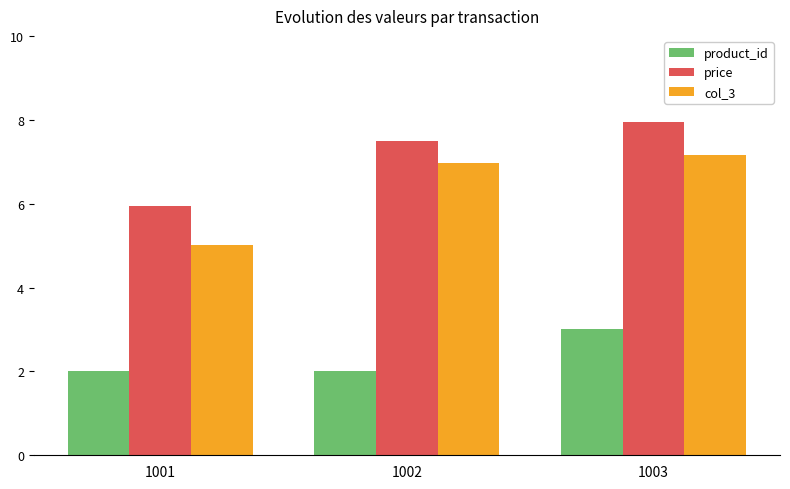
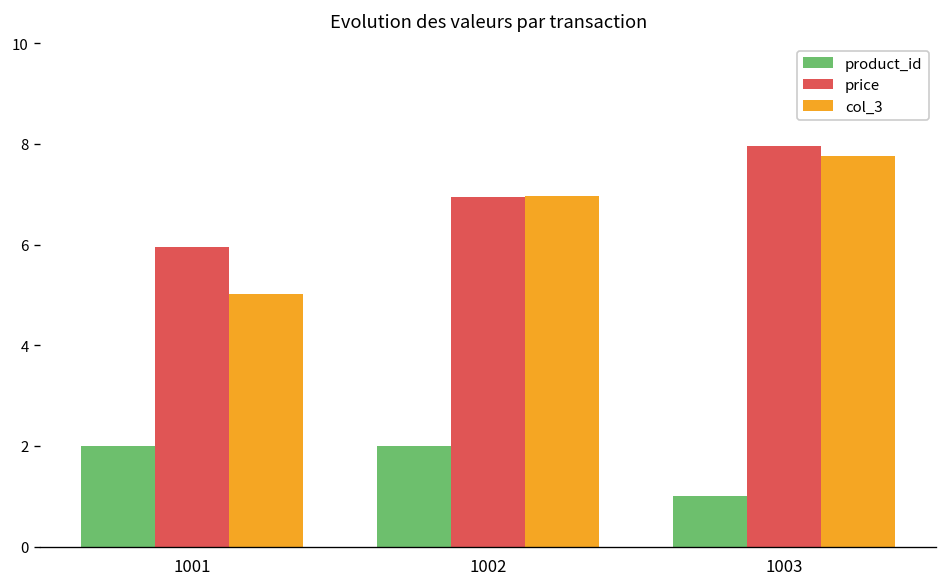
price, 1002: 7.5 -> 7.0
product_id, 1003: 3 -> 1
col_3, 1003: 7.2 -> 7.8
